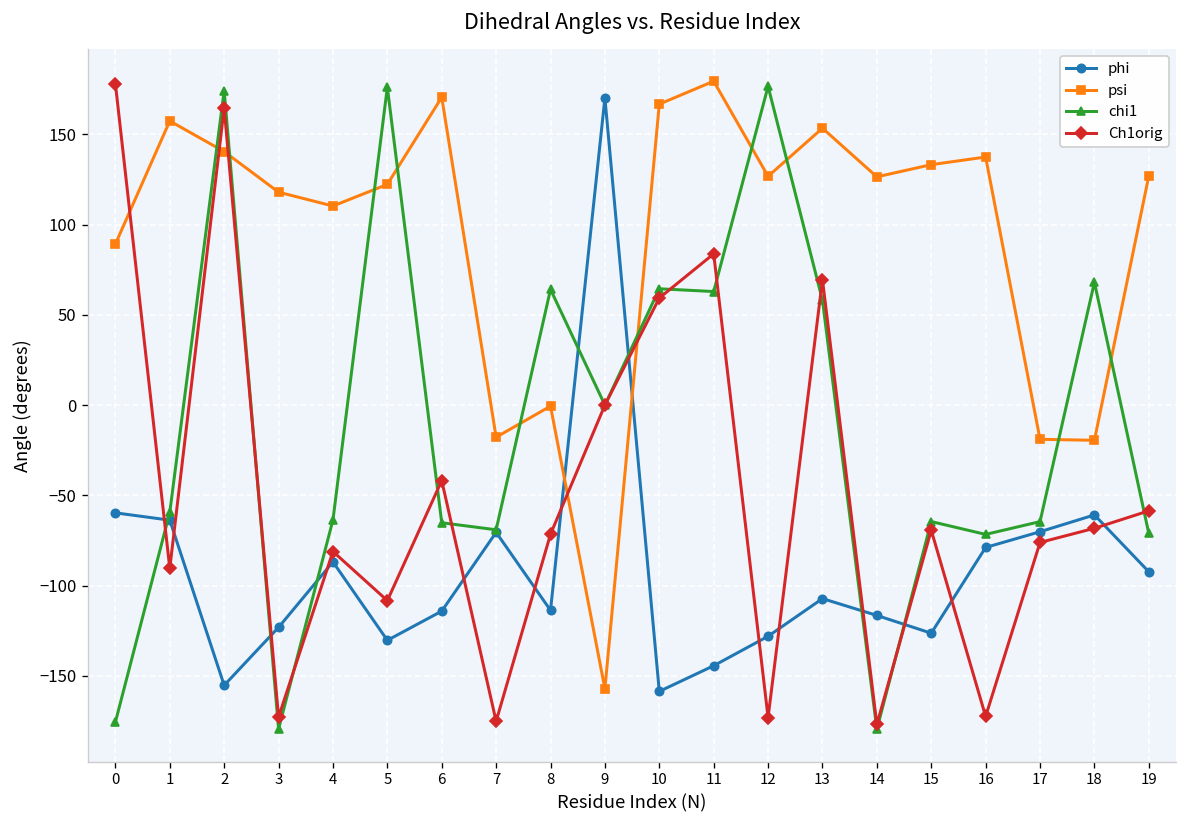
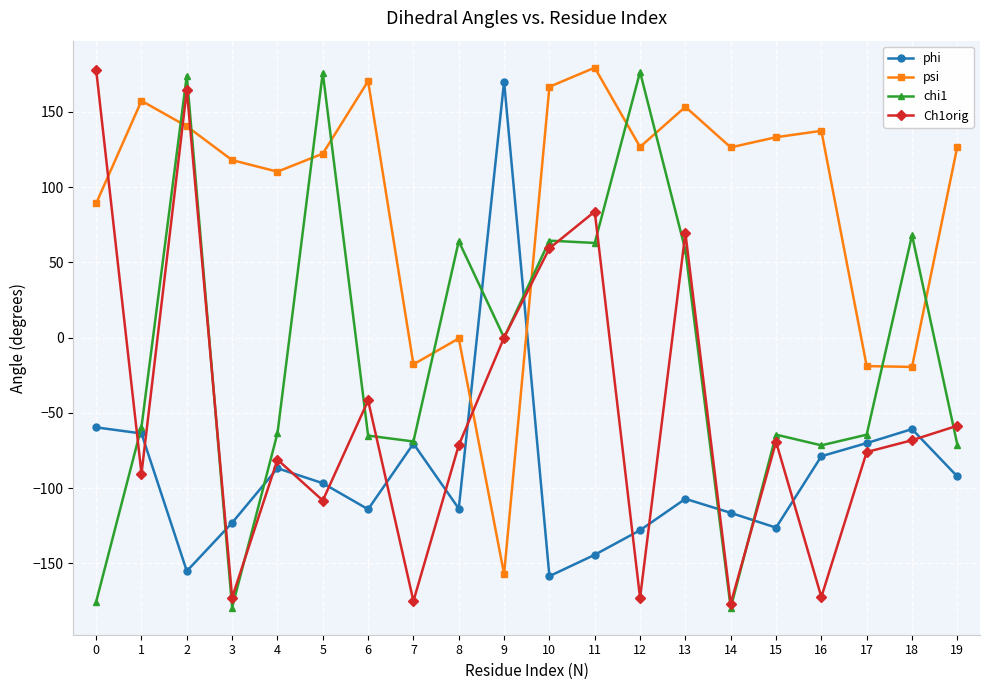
phi, 5: -130 -> -97
